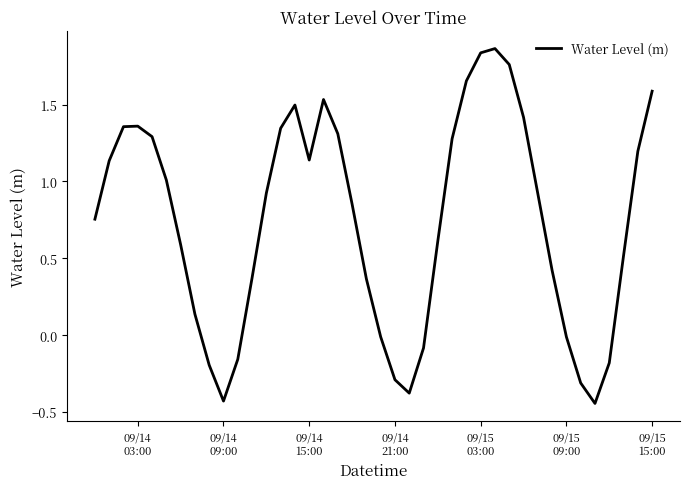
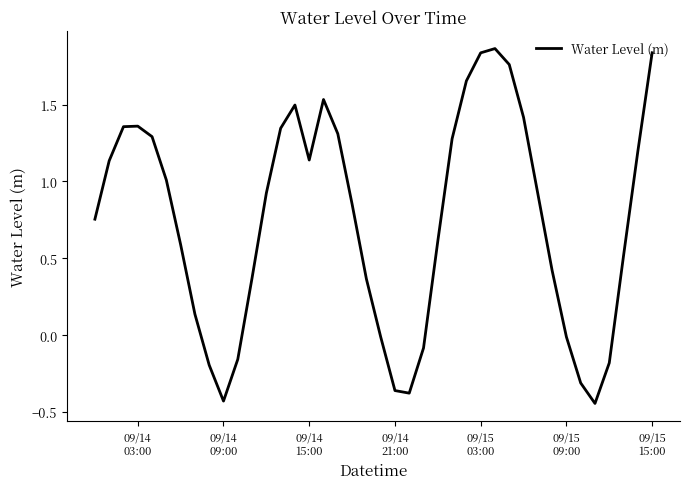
09/14 21:00: -0.29 -> -0.36
09/15 15:00: 1.59 -> 1.84
